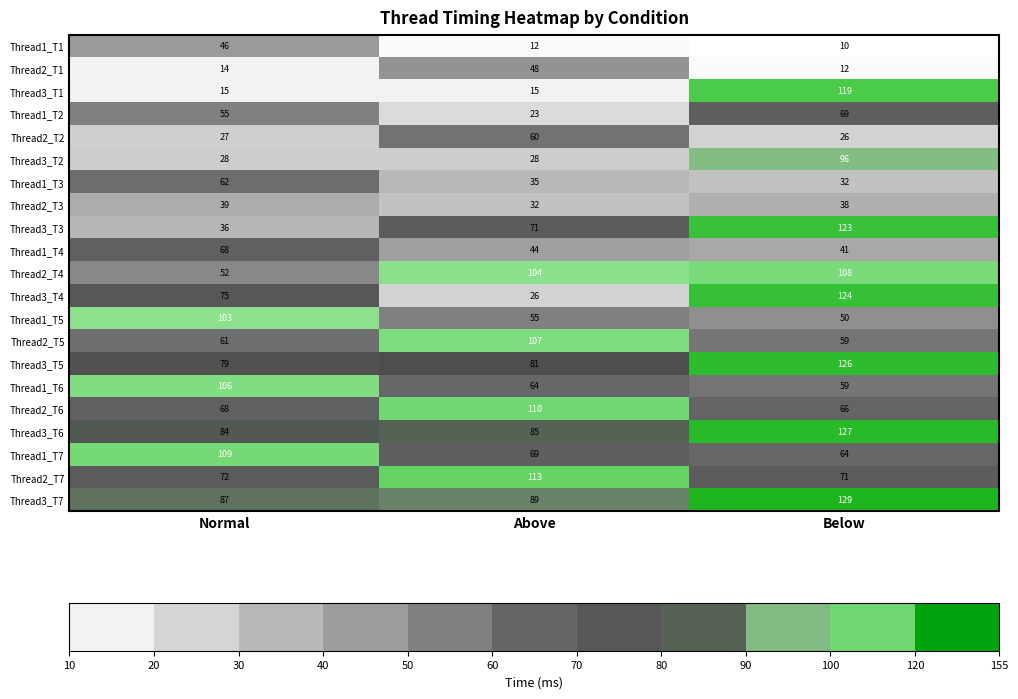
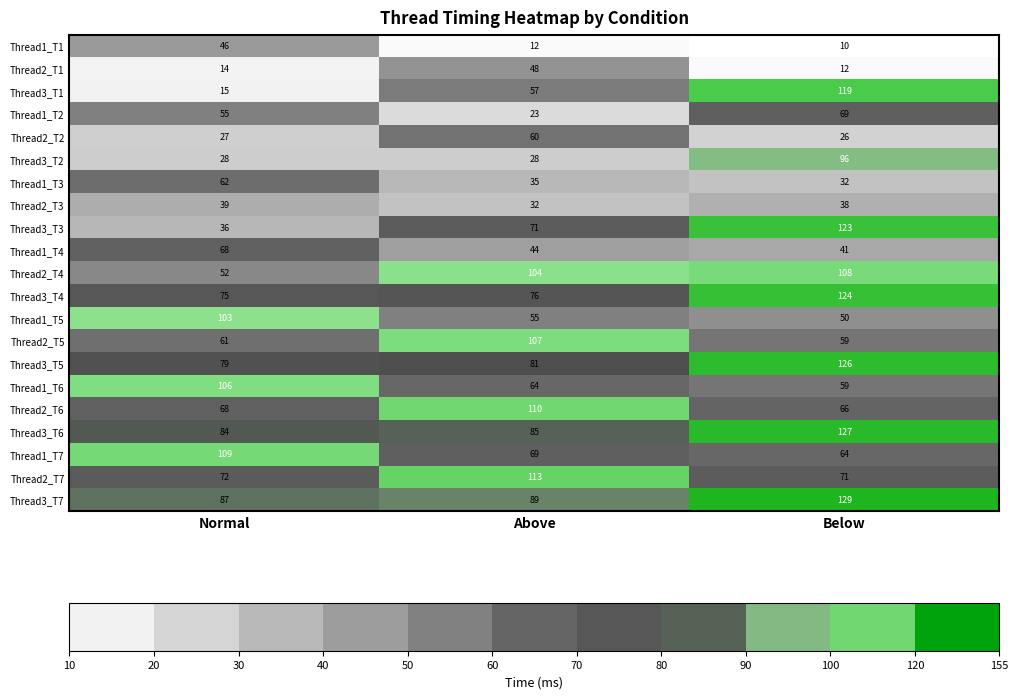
Thread Timing Heatmap by Condition, Thread3_T1, Above: 15 -> 57
Thread Timing Heatmap by Condition, Thread3_T4, Above: 26 -> 76
